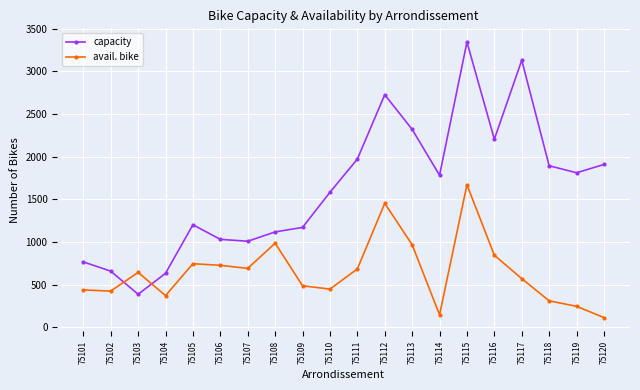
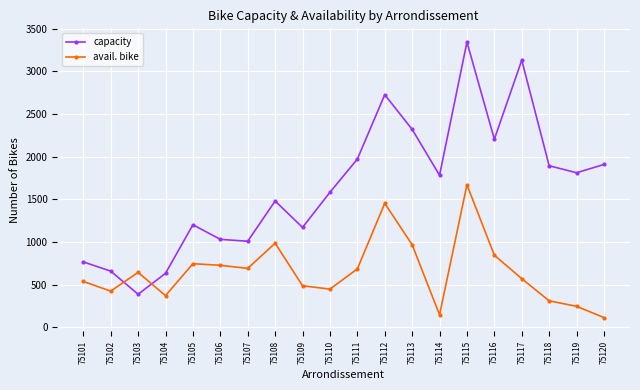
avail. bike, 75101: 400 -> 500
capacity, 75108: 1100 -> 1500
